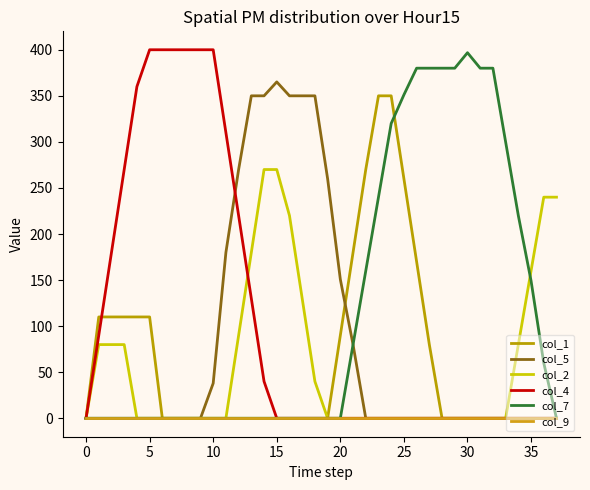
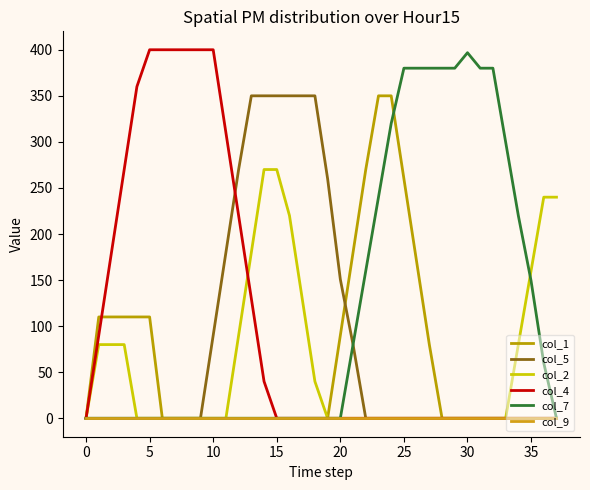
col_5, 10: 40 -> 90
col_5, 15: 370 -> 350
col_7, 25: 350 -> 380
